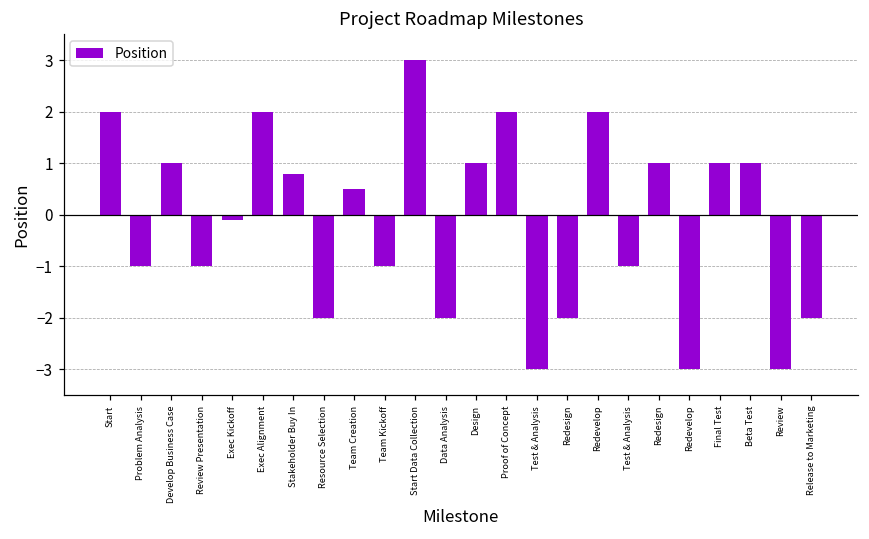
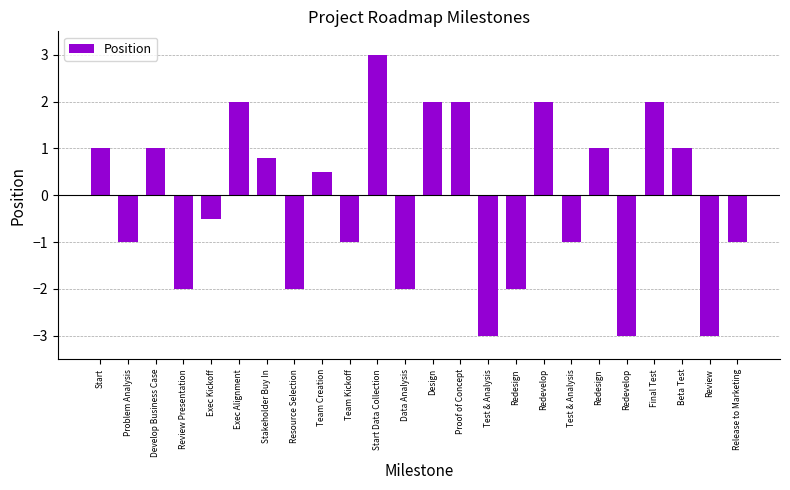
Start: 2 -> 1
Review Presentation: -1 -> -2
Exec Kickoff: -0.1 -> -0.5
Design: 1 -> 2
Final Test: 1 -> 2
Release to Marketing: -2 -> -1
